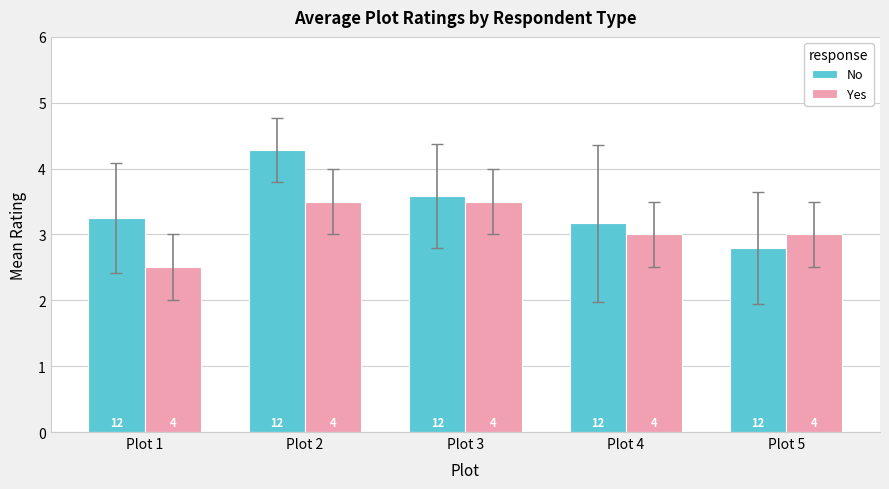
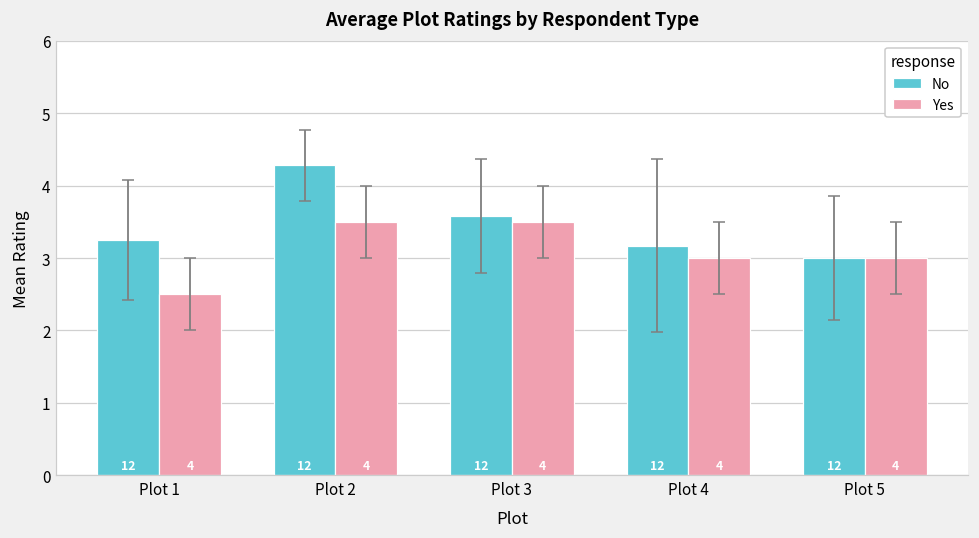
No, Plot 5: 2.8 -> 3.0
